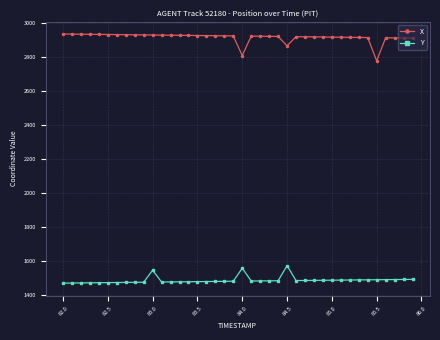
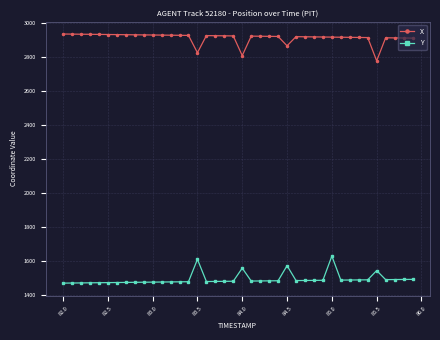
Y, 83.0: 1550 -> 1480
X, 83.5: 2930 -> 2820
Y, 83.5: 1480 -> 1610
Y, 85.0: 1490 -> 1630
Y, 85.5: 1490 -> 1540
